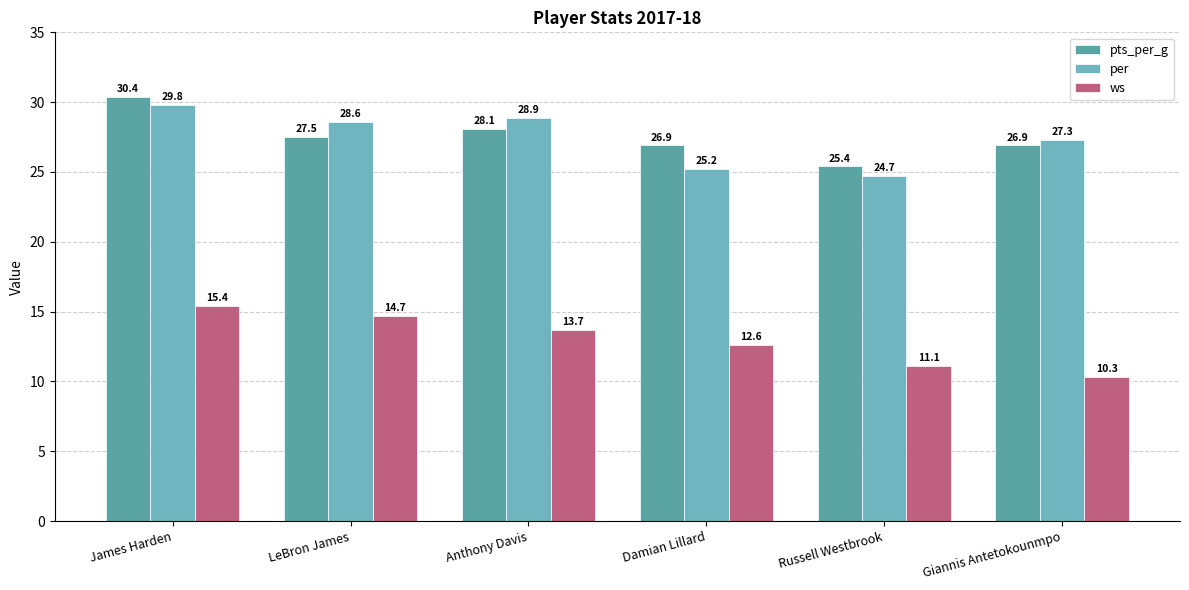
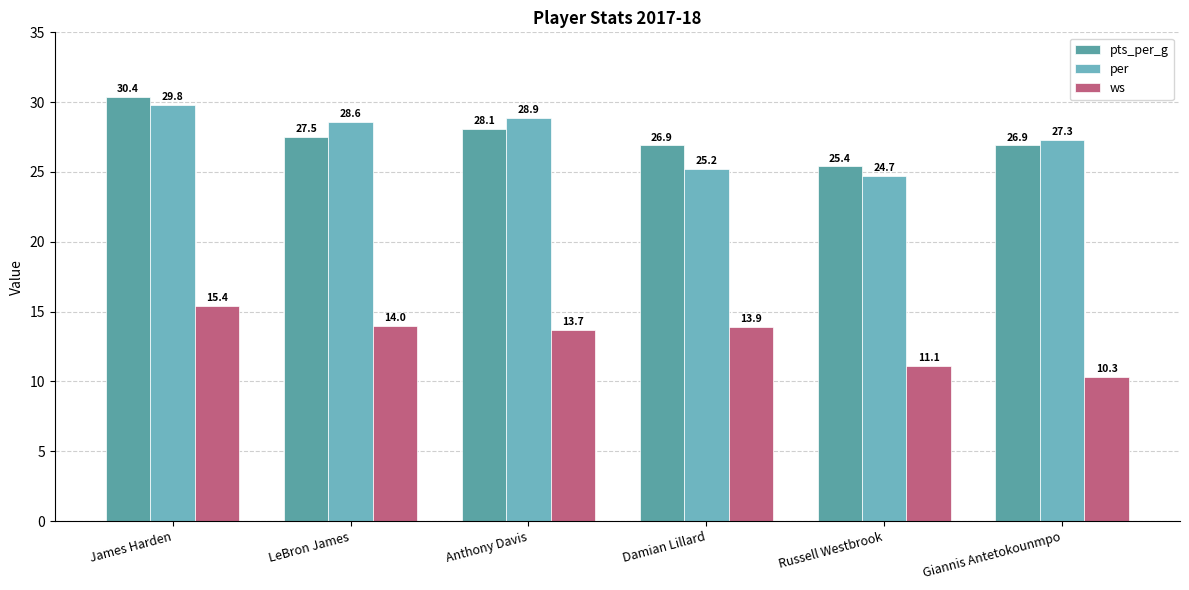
ws, LeBron James: 14.7 -> 14.0
ws, Damian Lillard: 12.6 -> 13.9
